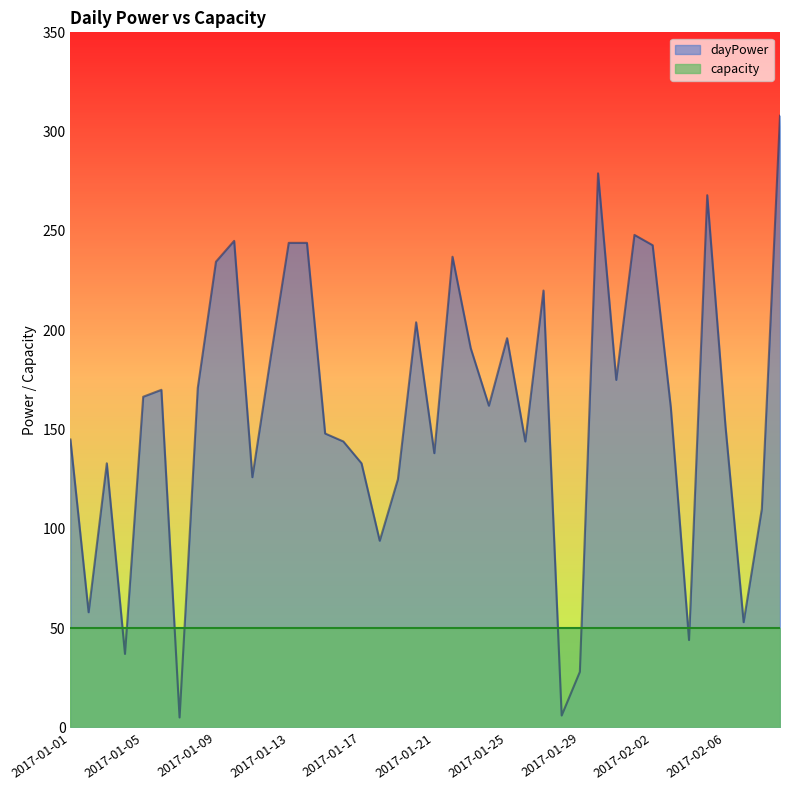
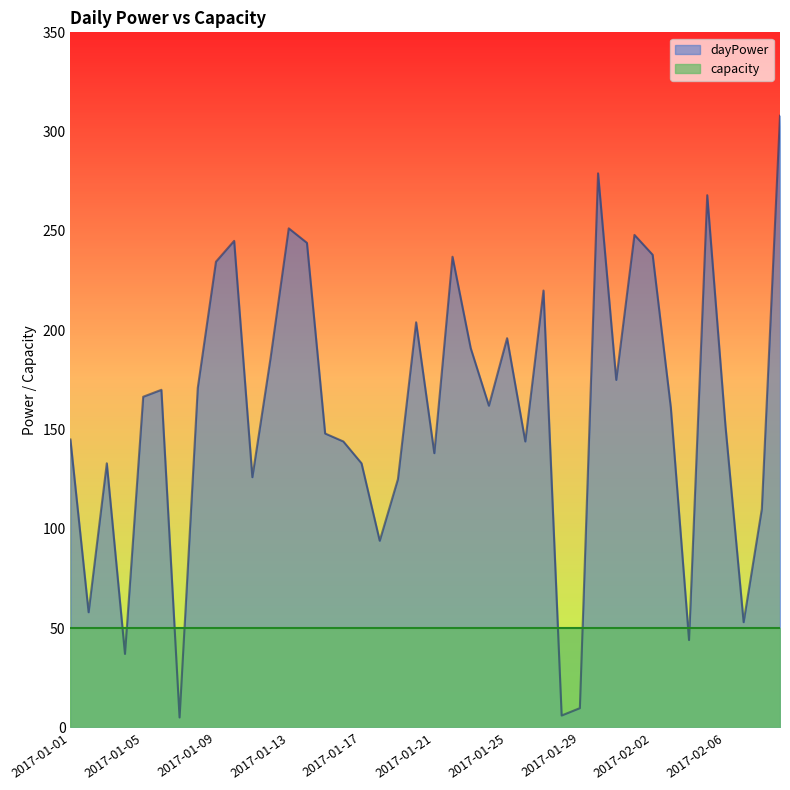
dayPower, 2017-01-13: 244 -> 251
dayPower, 2017-01-29: 28 -> 10
dayPower, 2017-02-02: 243 -> 238
